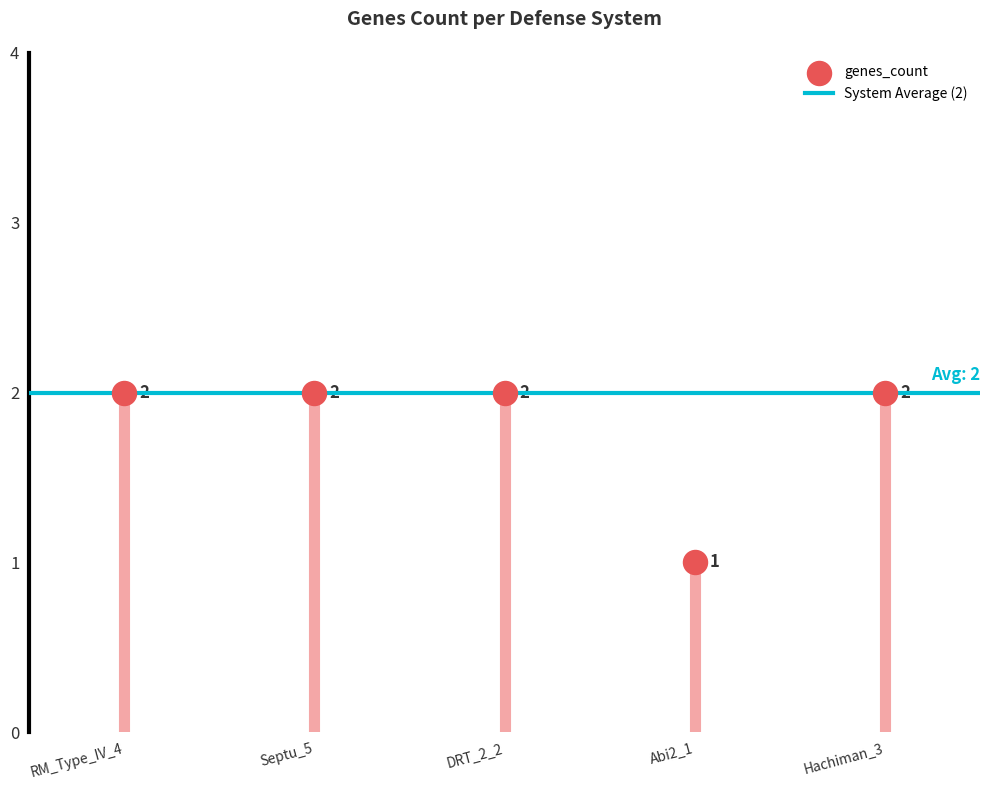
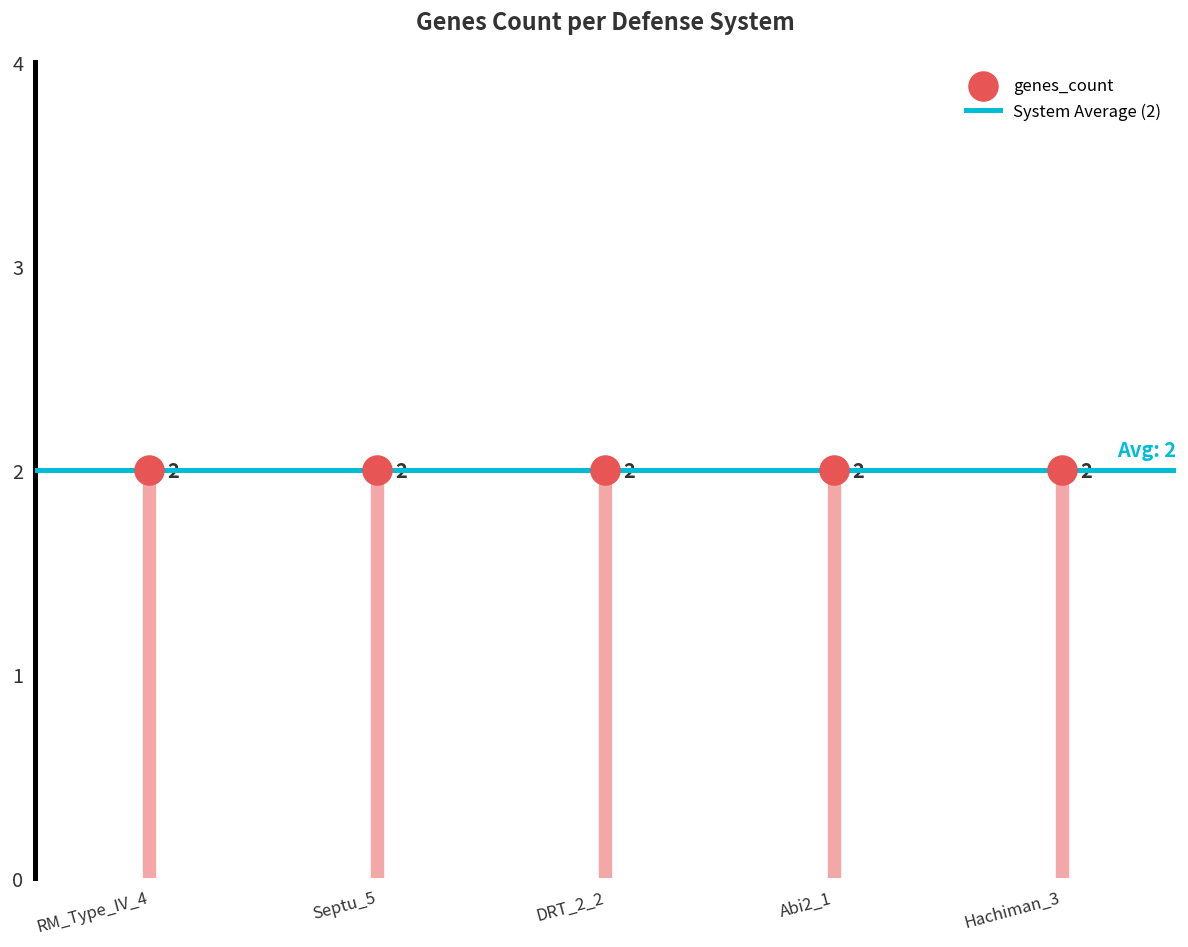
genes_count, Abi2_1: 1 -> 2
